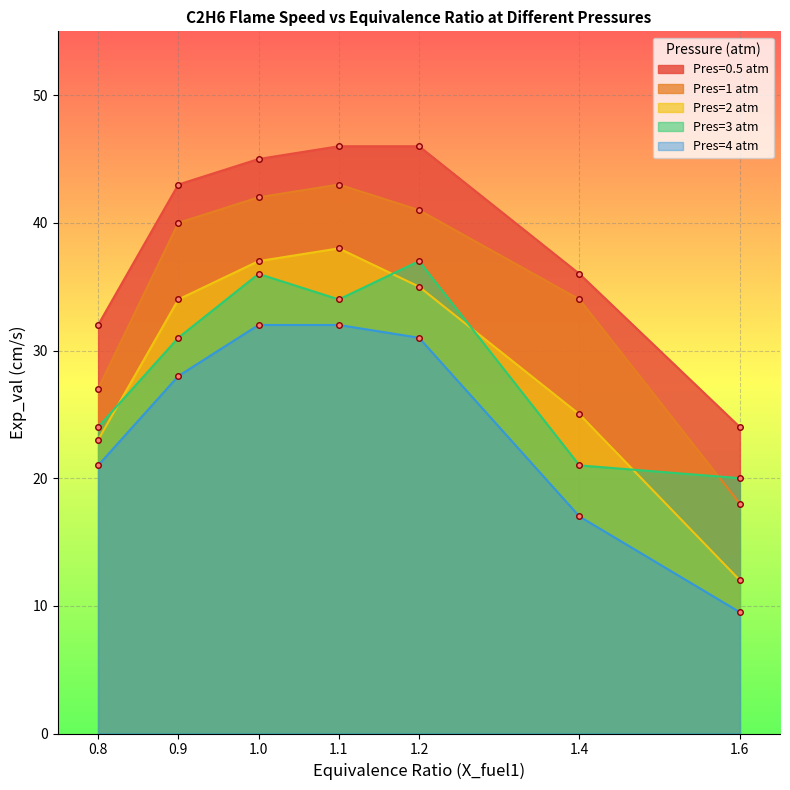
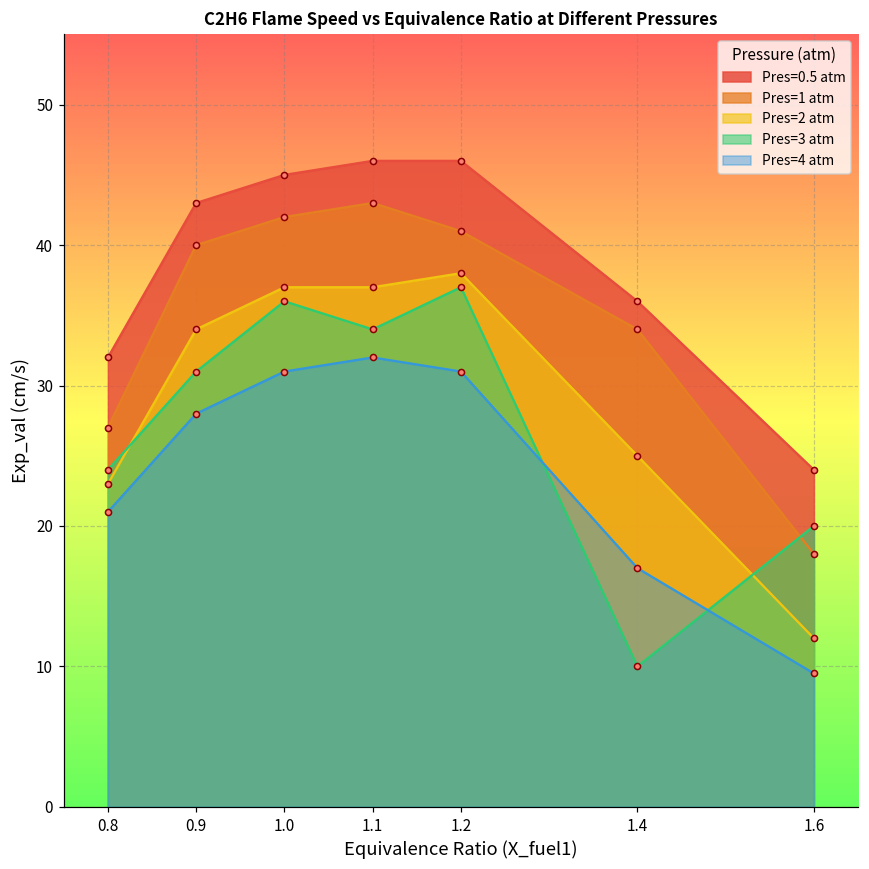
Pres=4 atm, 1.0: 32 -> 31
Pres=2 atm, 1.1: 38 -> 37
Pres=2 atm, 1.2: 35 -> 38
Pres=3 atm, 1.4: 21 -> 10
